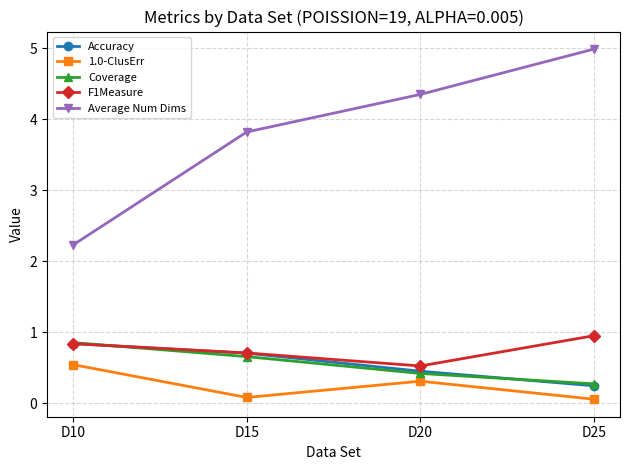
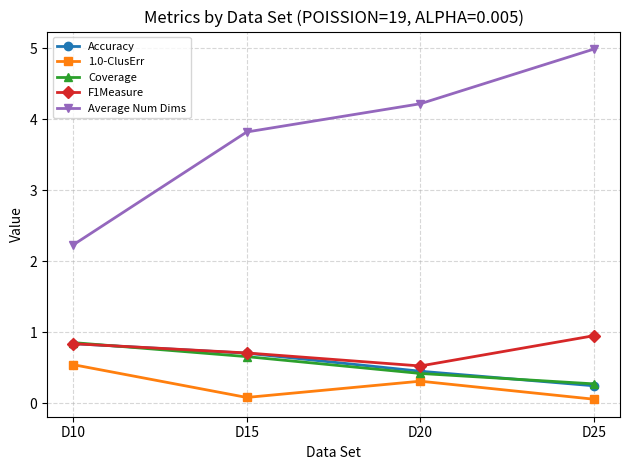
Average Num Dims, D20: 4.3 -> 4.2
